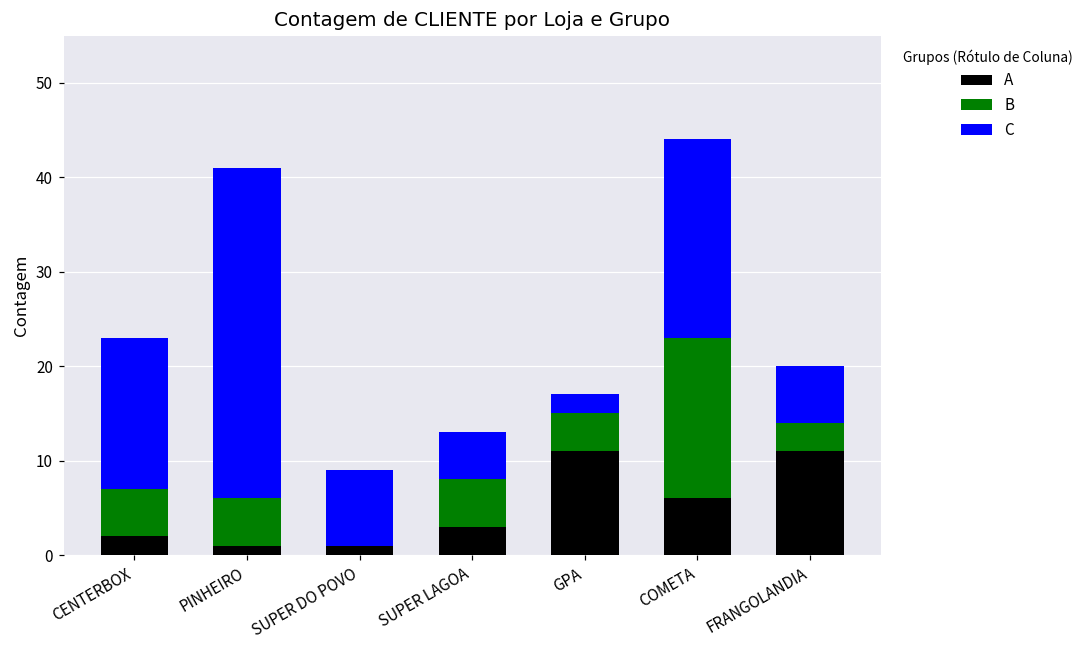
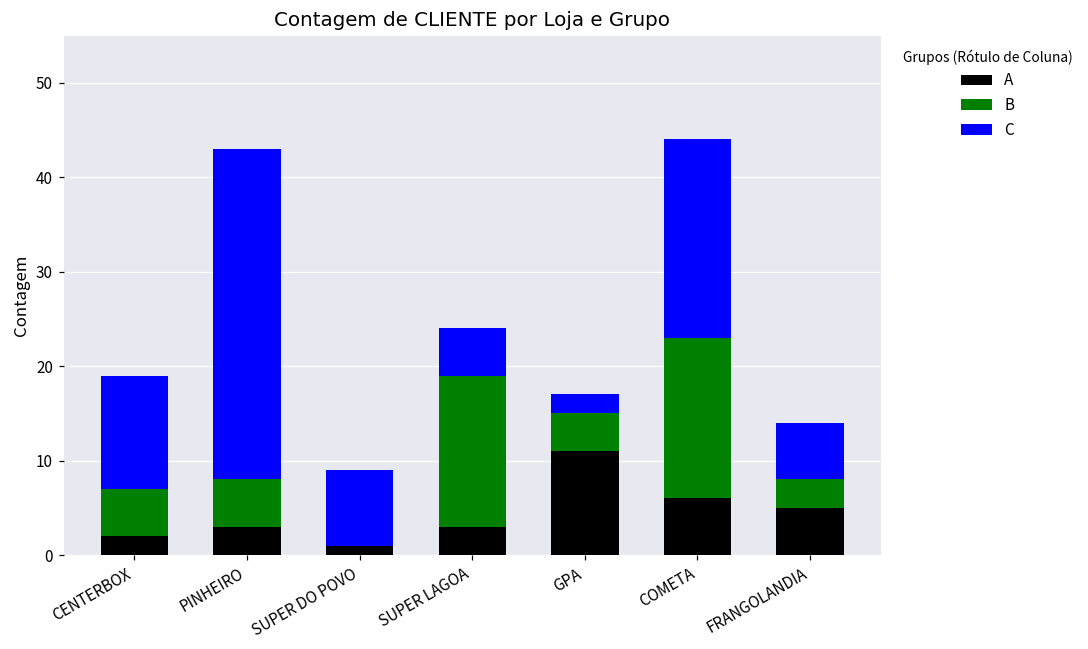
C, CENTERBOX: 16 -> 12
A, PINHEIRO: 1 -> 3
B, SUPER LAGOA: 5 -> 16
A, FRANGOLANDIA: 11 -> 5
